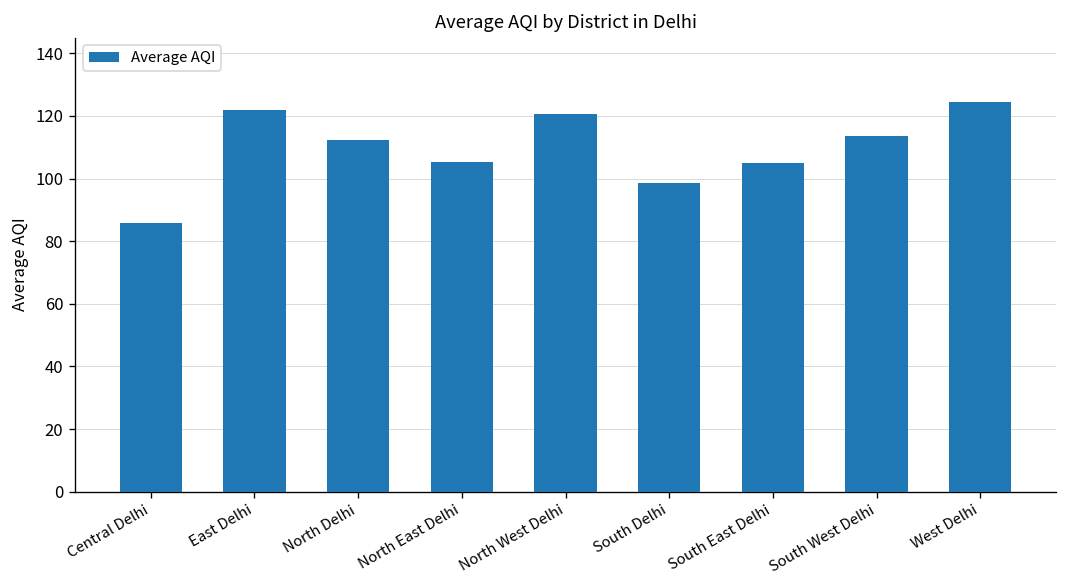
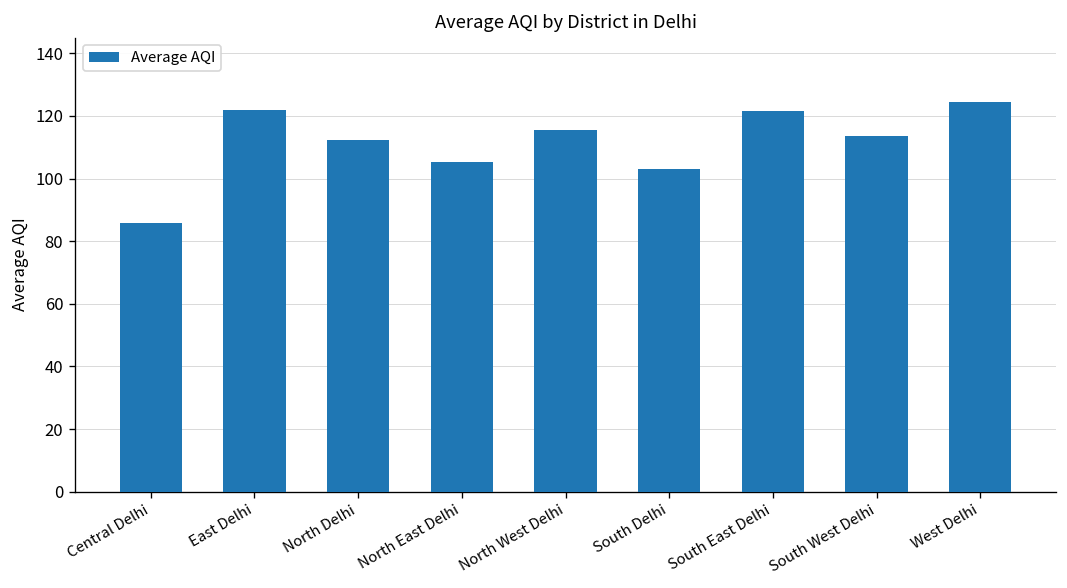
North West Delhi: 120 -> 115
South Delhi: 99 -> 103
South East Delhi: 105 -> 122
